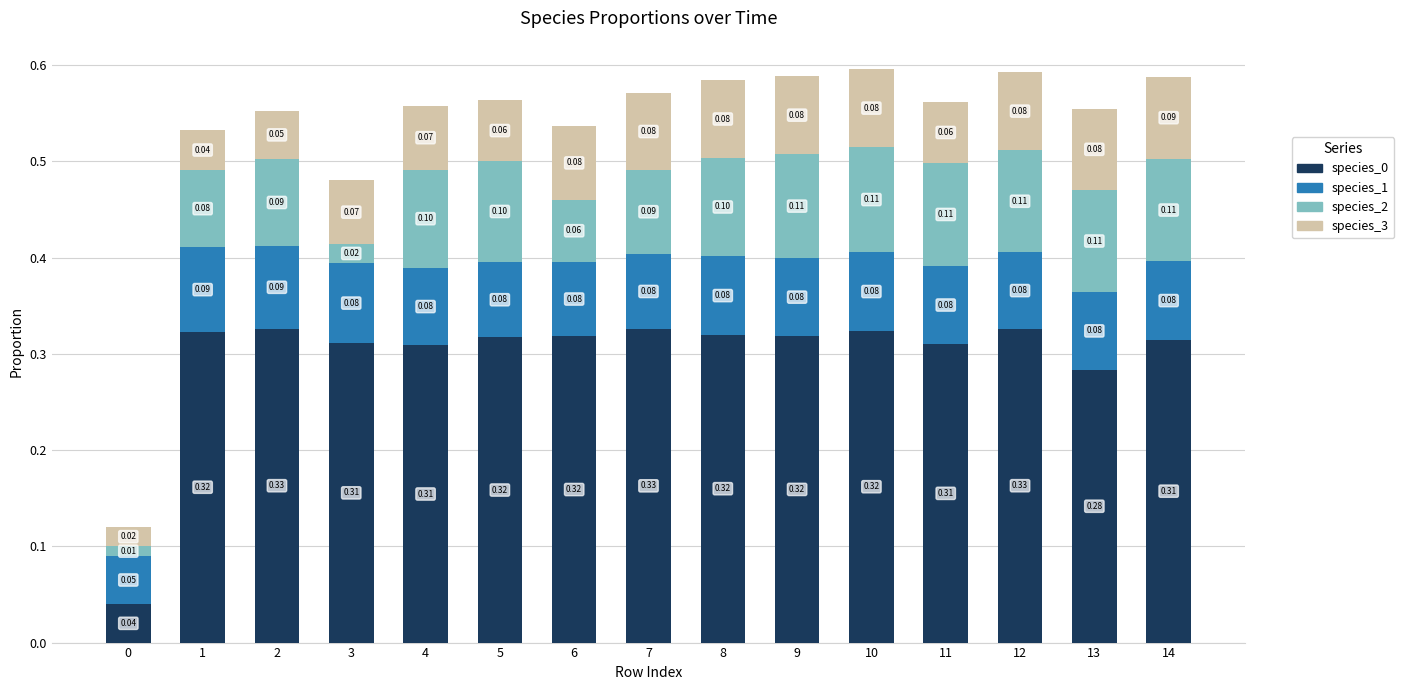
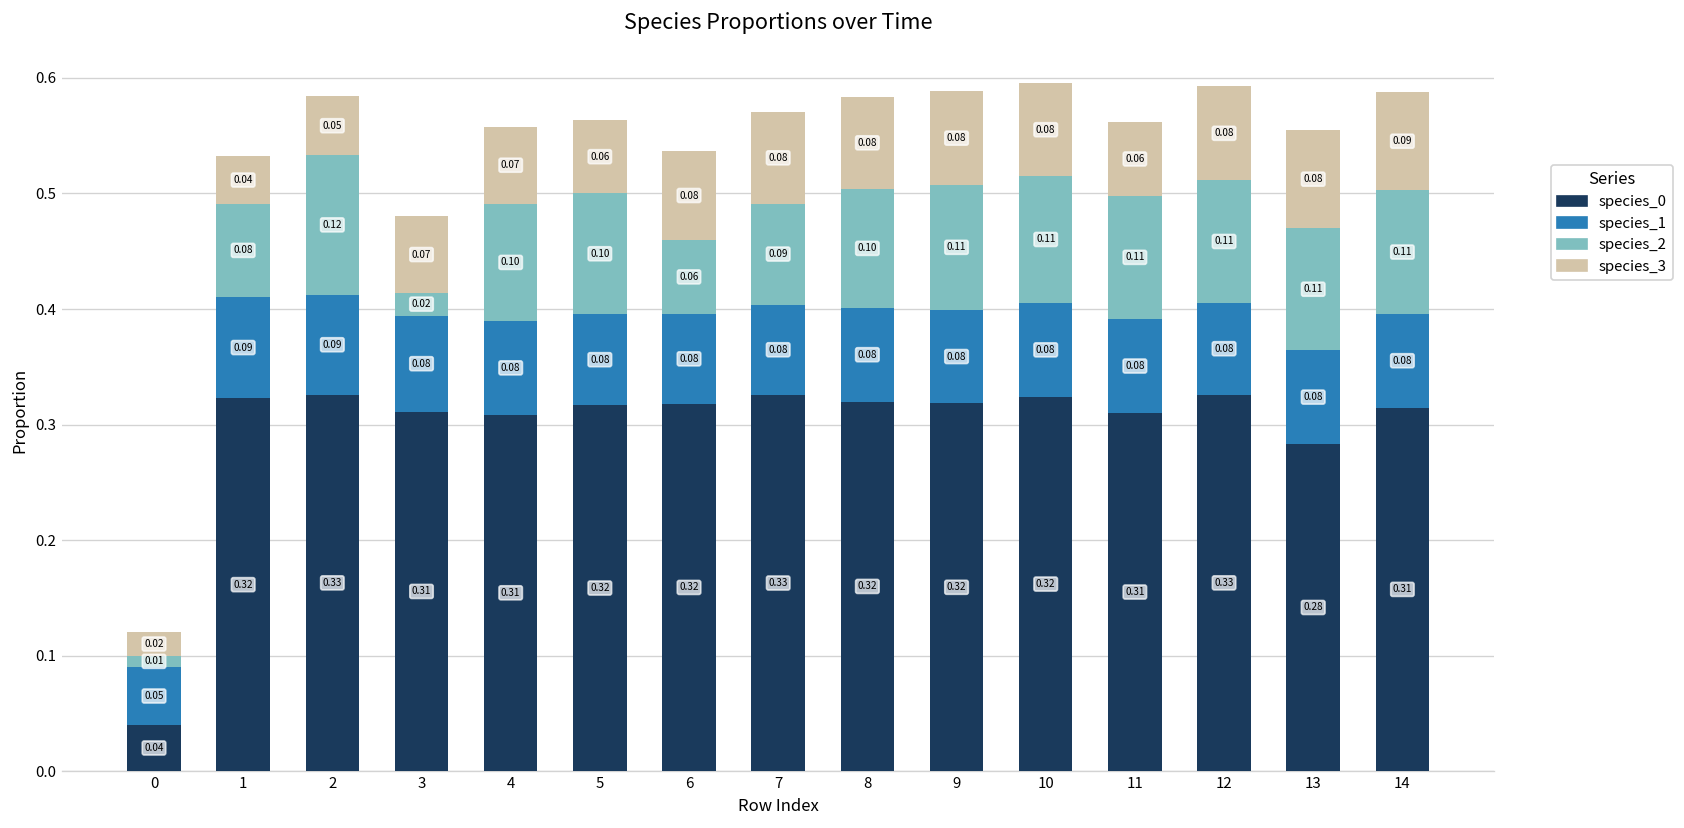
species_2, 2: 0.09 -> 0.12
